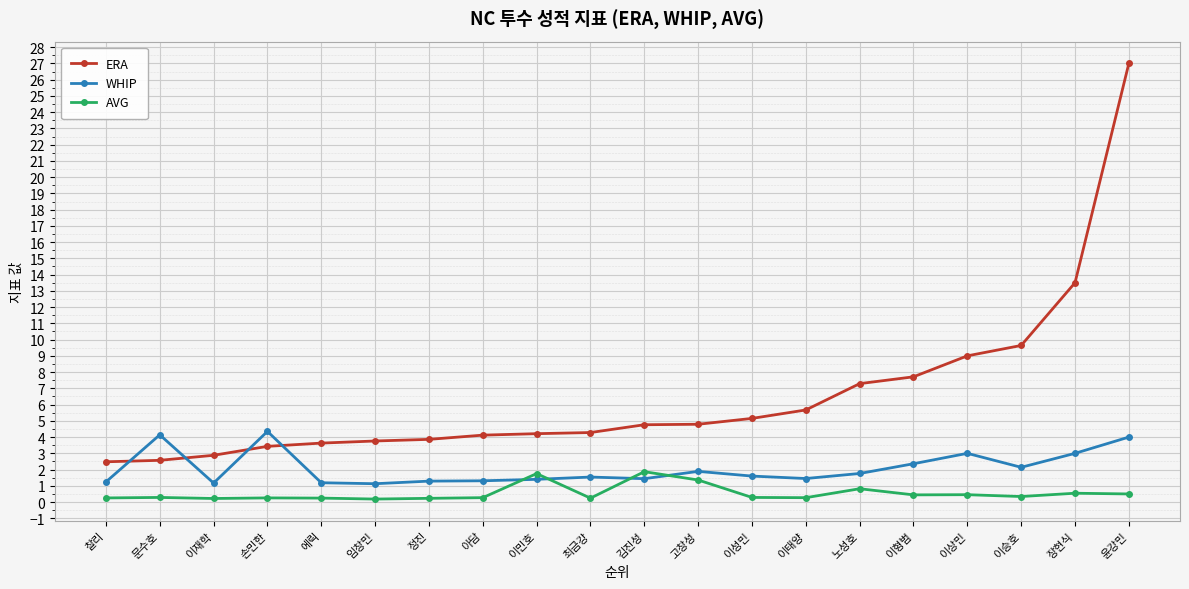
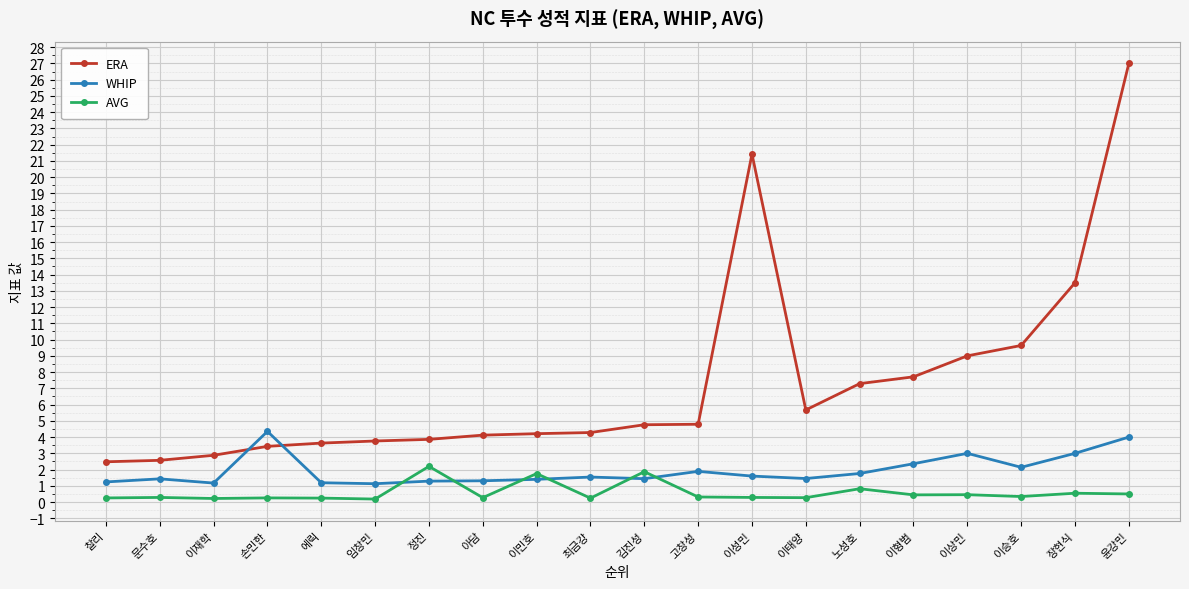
WHIP, 문수호: 4.1 -> 1.4
AVG, 정진: 0.2 -> 2.2
AVG, 고창성: 1.4 -> 0.3
ERA, 이성민: 5.2 -> 21.4
